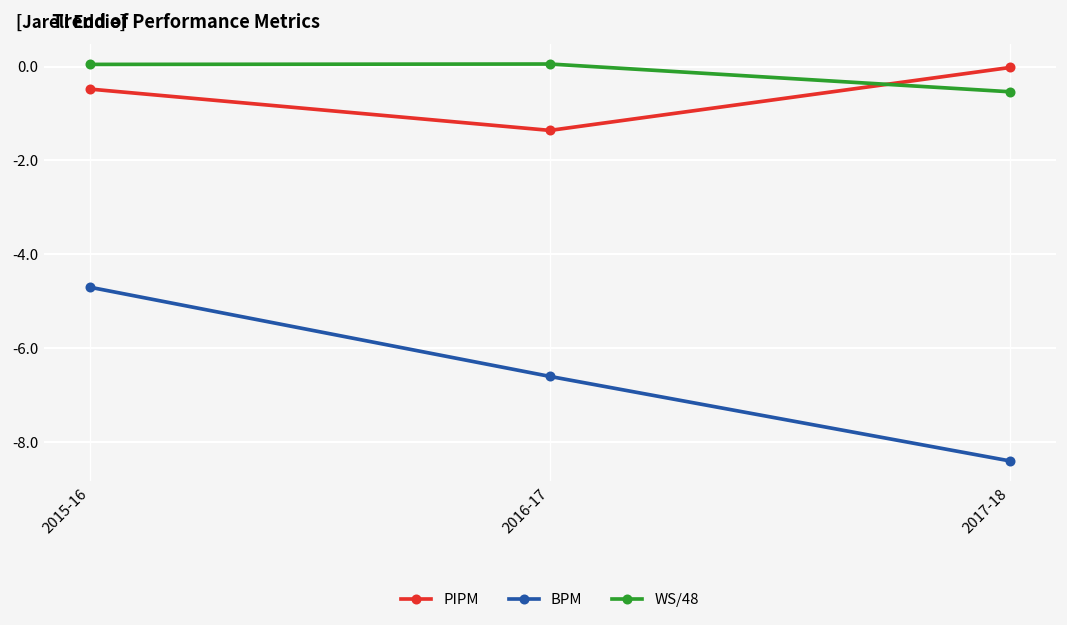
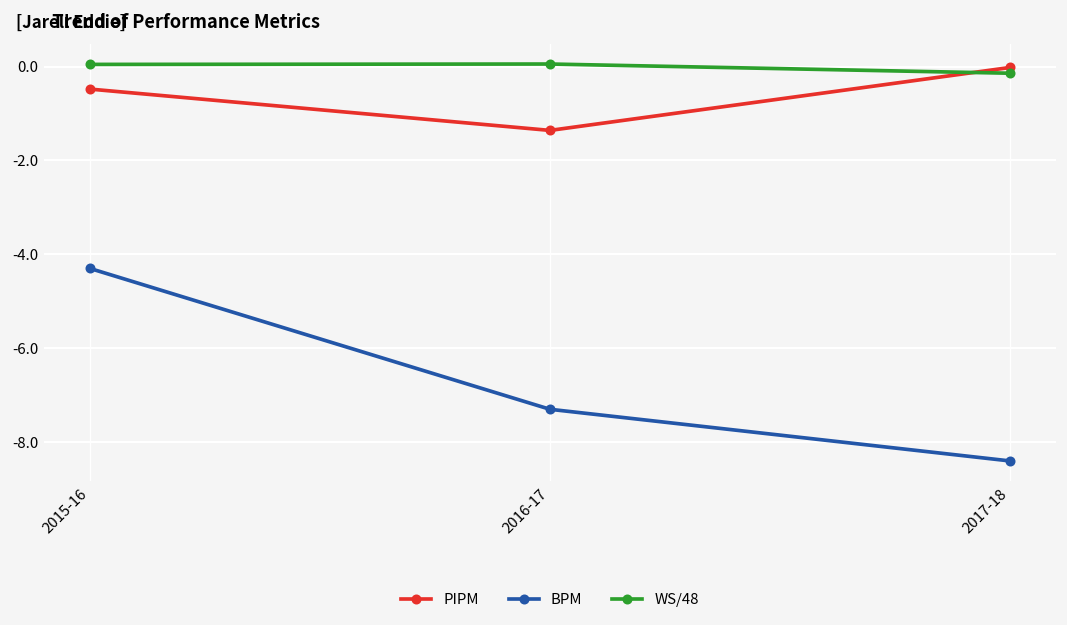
BPM, 2015-16: -4.7 -> -4.3
BPM, 2016-17: -6.6 -> -7.3
WS/48, 2017-18: -0.5 -> -0.1
